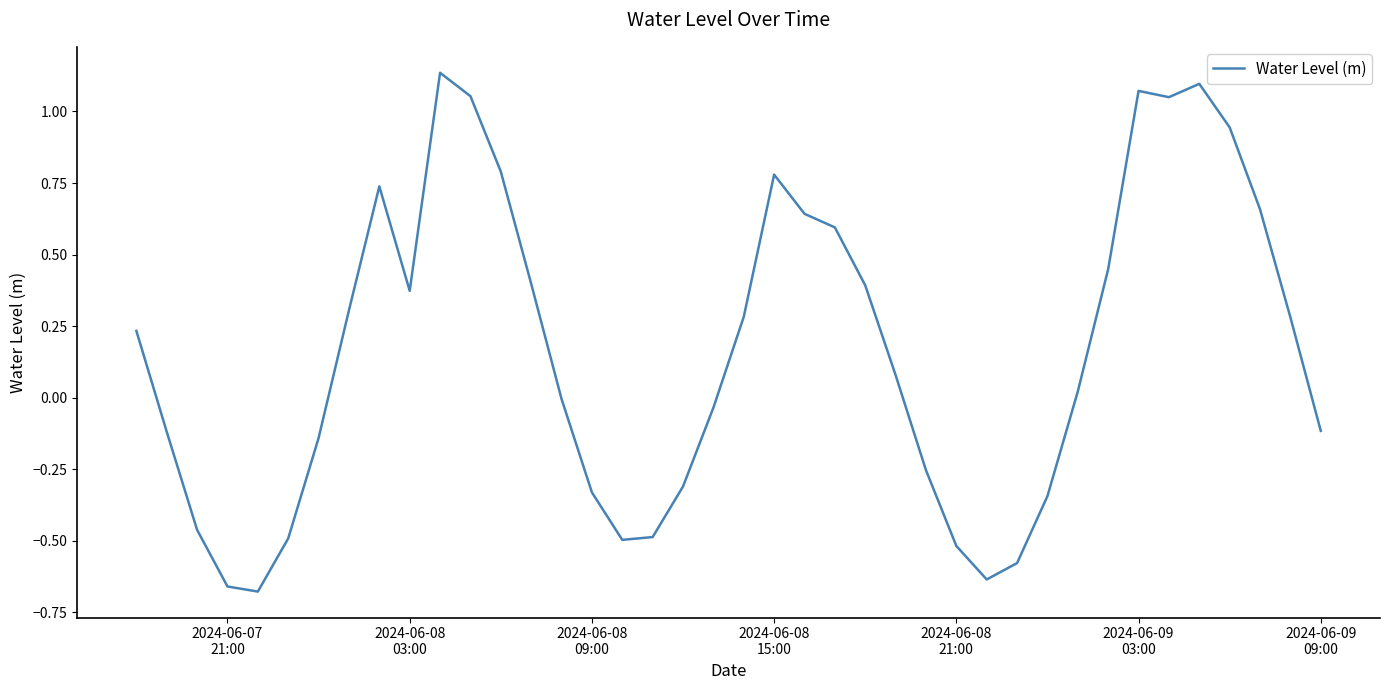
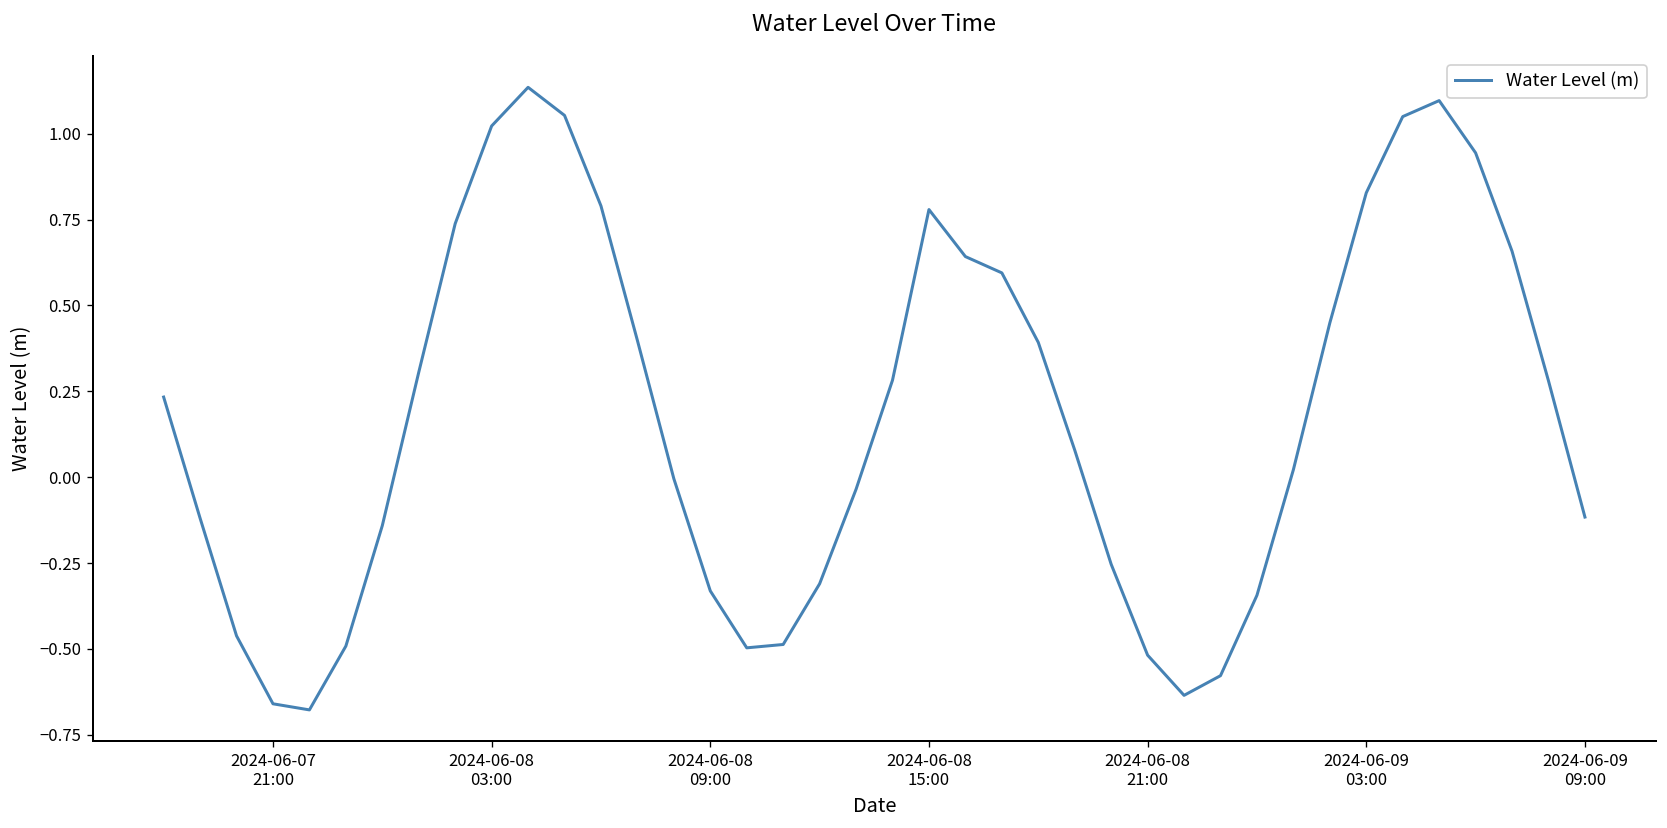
2024-06-08 03:00: 0.37 -> 1.02
2024-06-09 03:00: 1.07 -> 0.83
